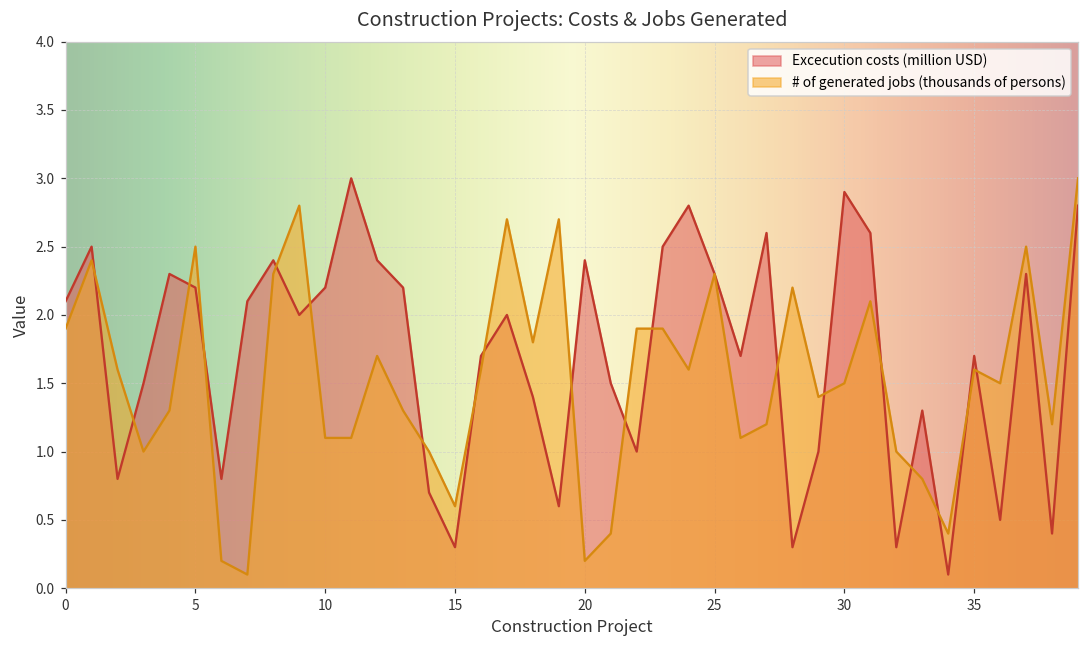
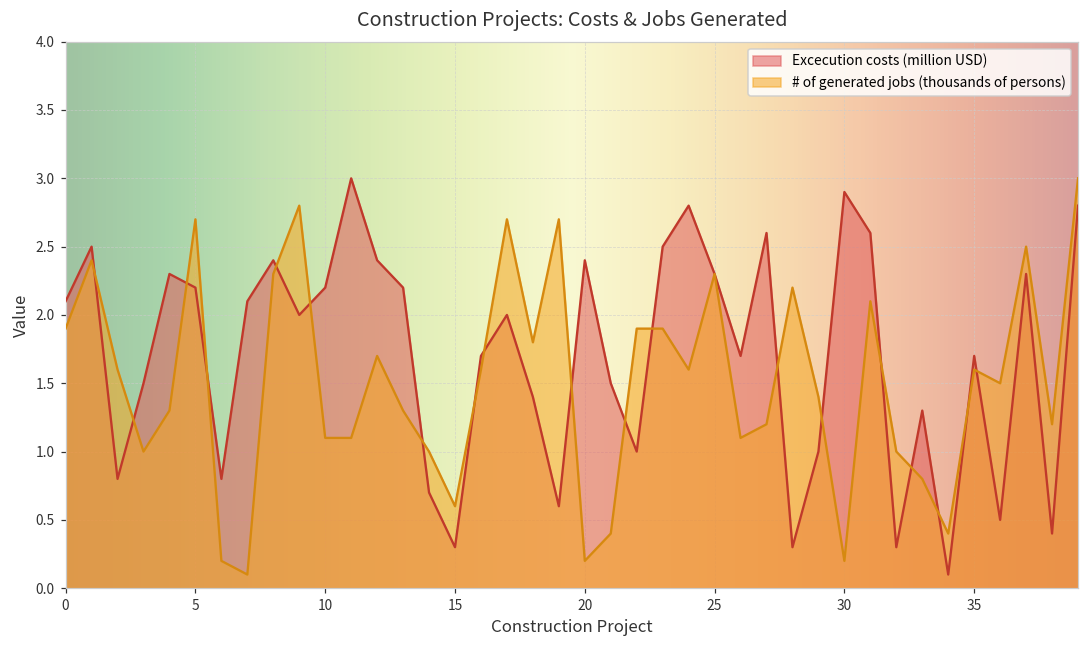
# of generated jobs (thousands of persons), 5: 2.5 -> 2.7
# of generated jobs (thousands of persons), 30: 1.5 -> 0.2
